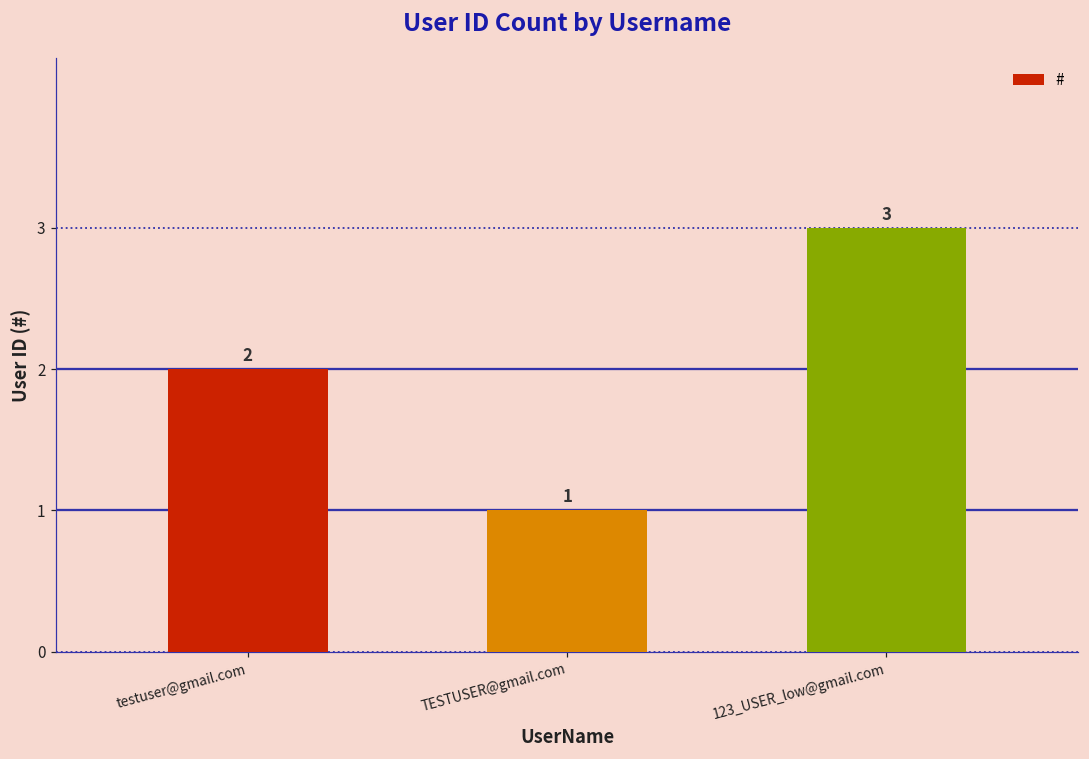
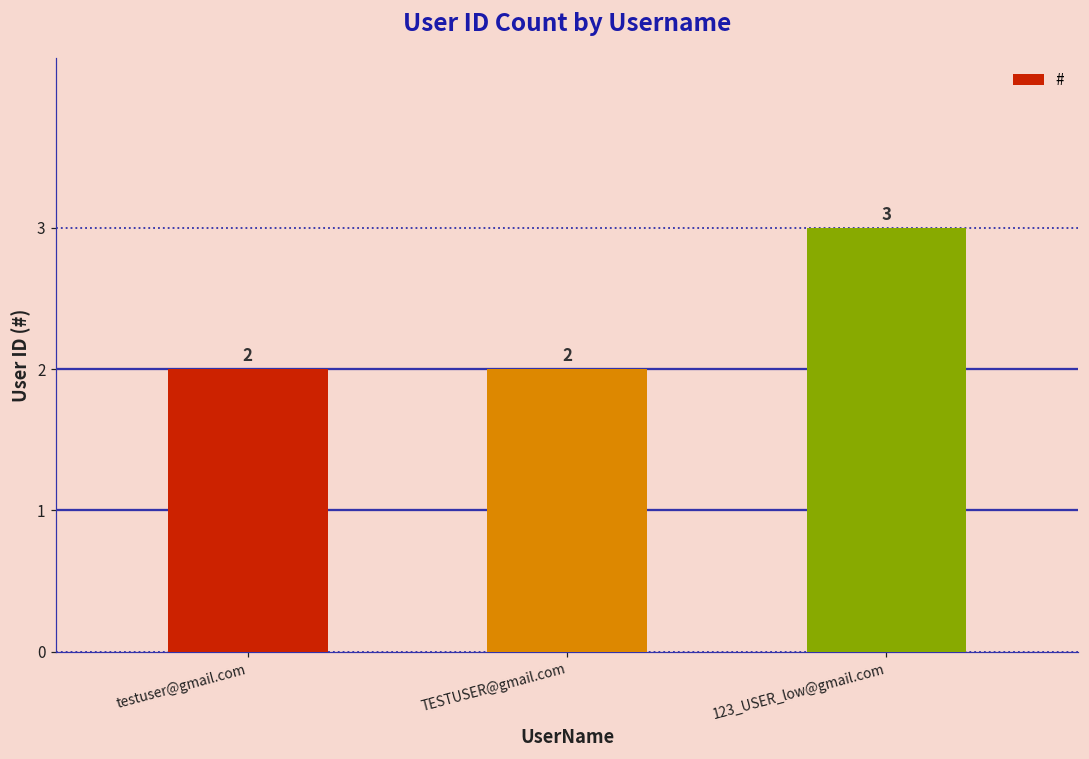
TESTUSER@gmail.com: 1 -> 2
